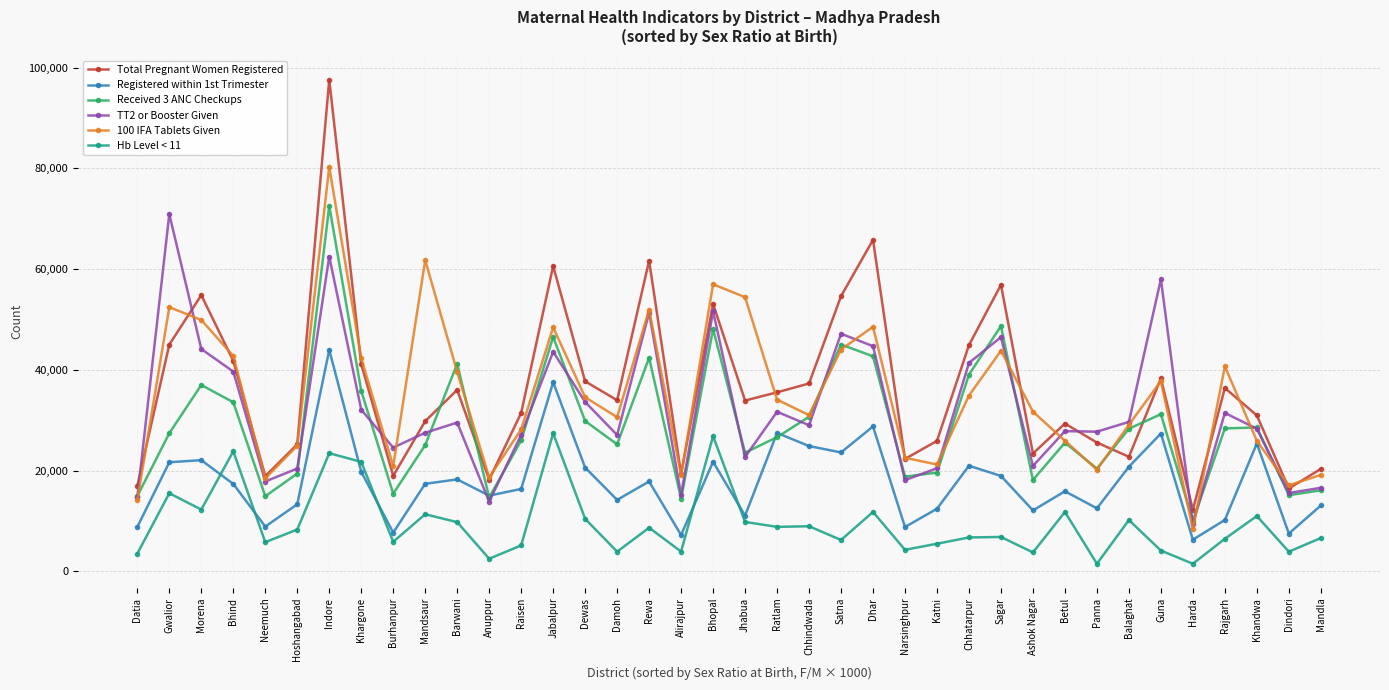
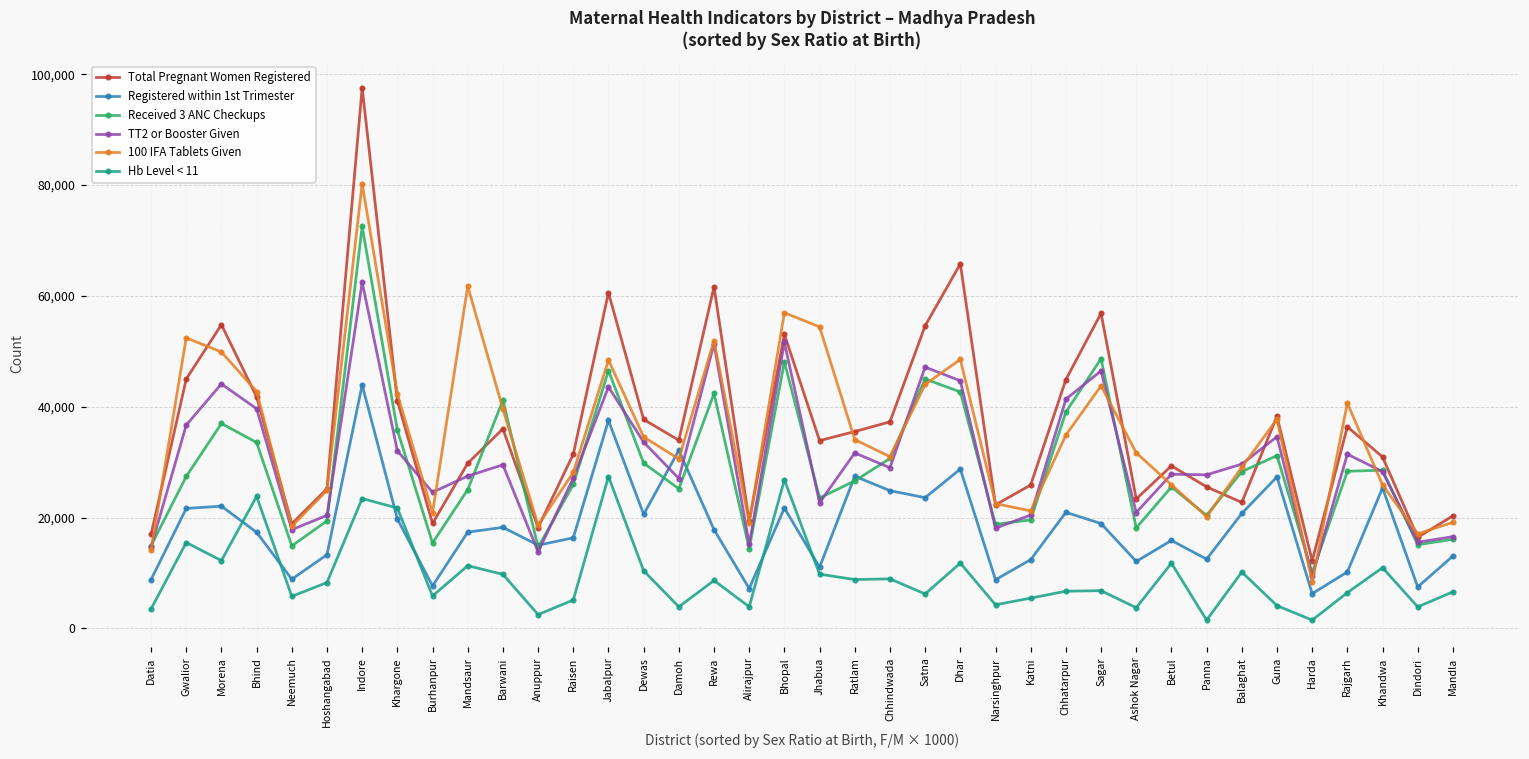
TT2 or Booster Given, Gwalior: 71,000 -> 37,000
Registered within 1st Trimester, Damoh: 14,000 -> 32,000
TT2 or Booster Given, Guna: 58,000 -> 35,000
